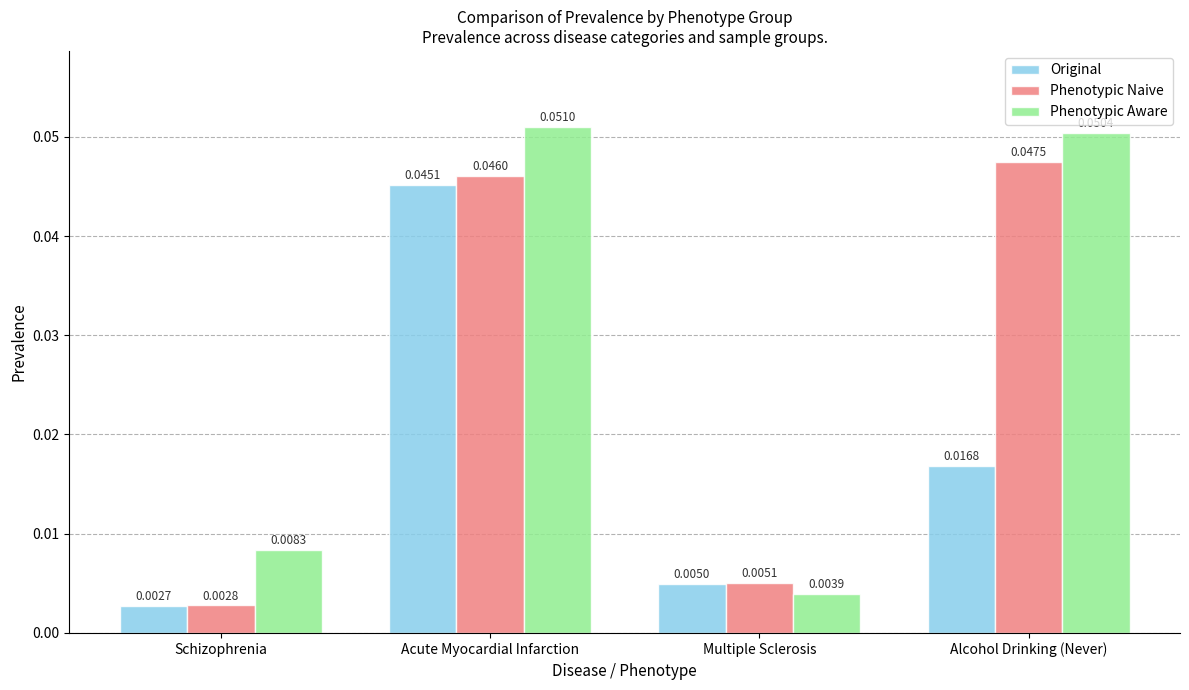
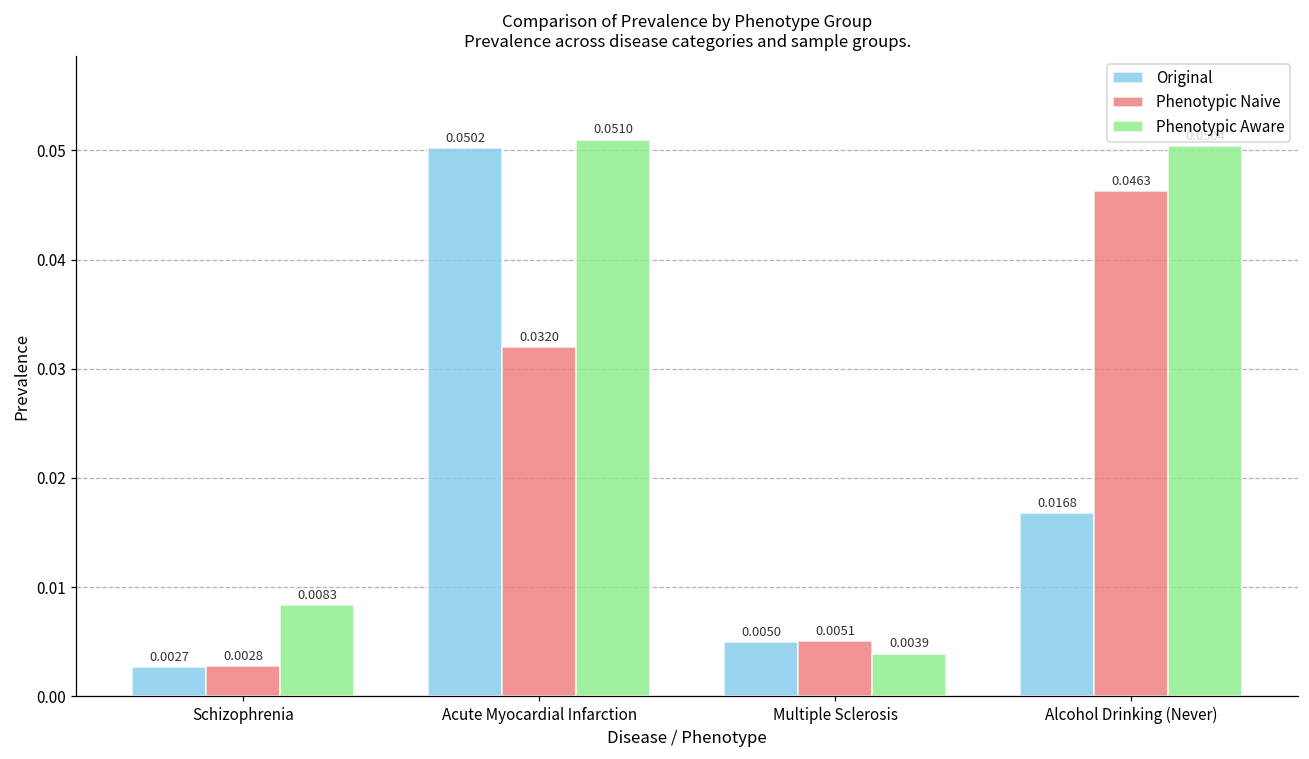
Original, Acute Myocardial Infarction: 0.0451 -> 0.0502
Phenotypic Naive, Acute Myocardial Infarction: 0.0460 -> 0.0320
Phenotypic Naive, Alcohol Drinking (Never): 0.0475 -> 0.0463
